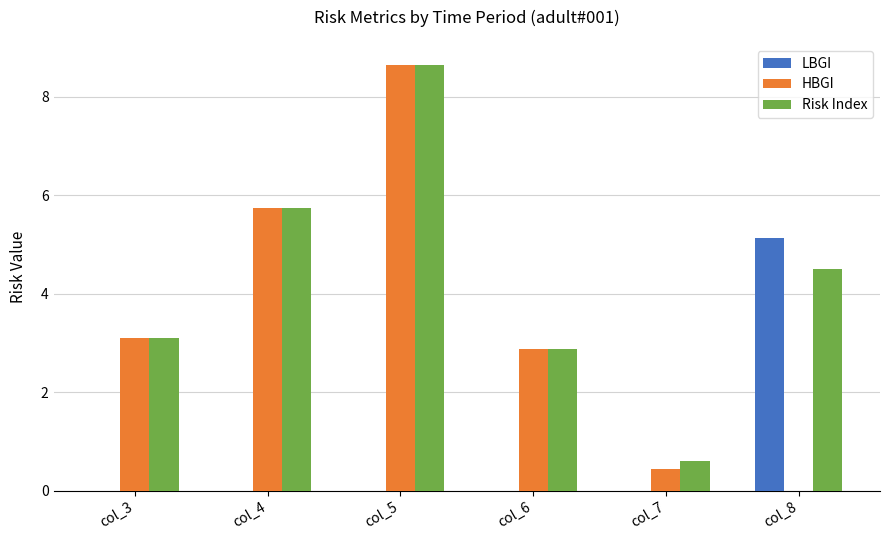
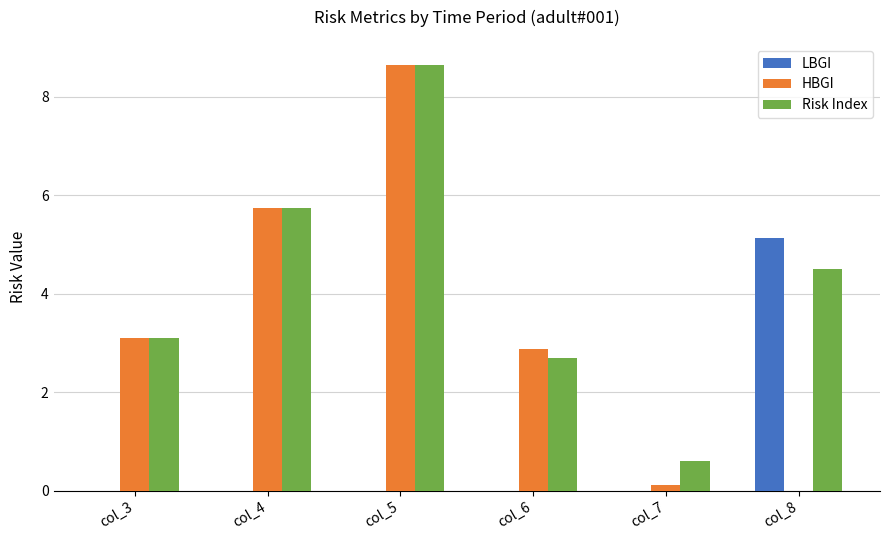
Risk Index, col_6: 2.9 -> 2.7
HBGI, col_7: 0.4 -> 0.1
